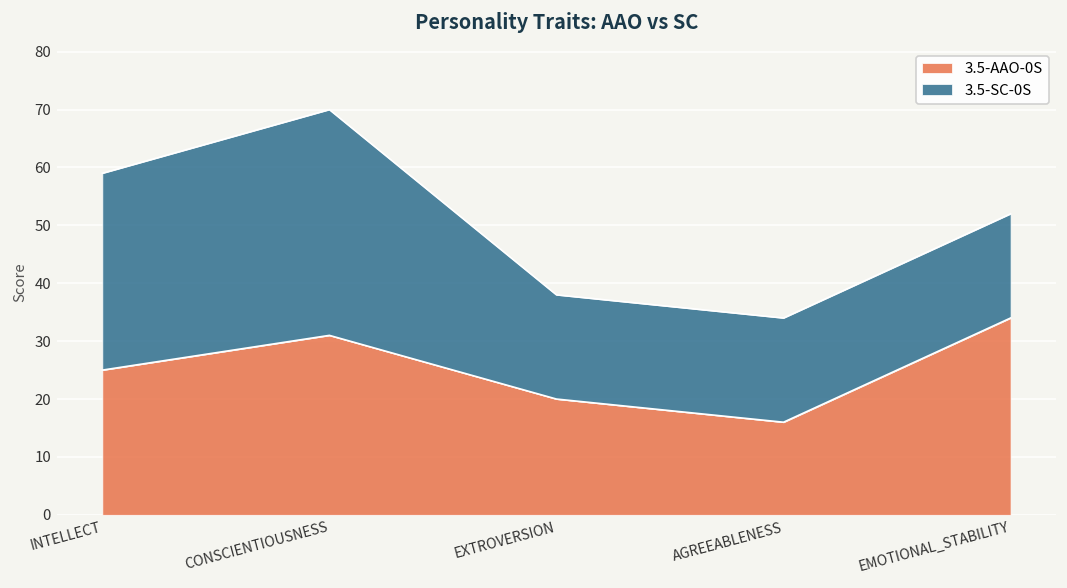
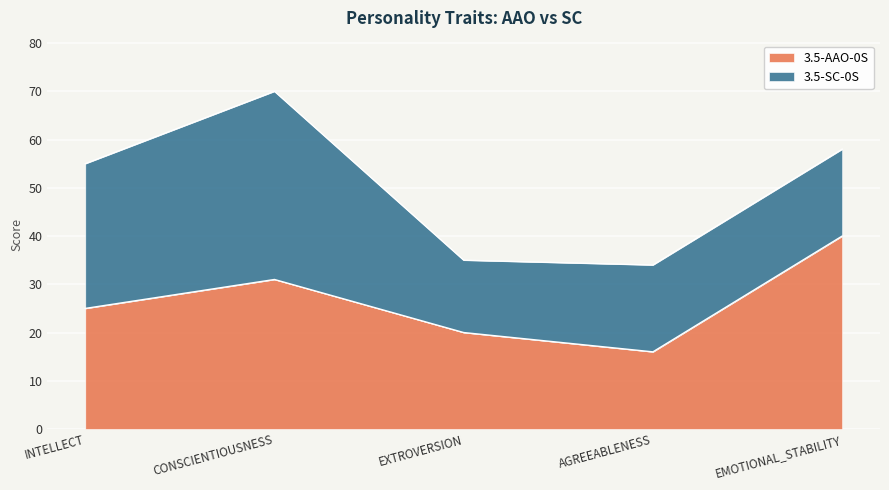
3.5-SC-0S, INTELLECT: 34 -> 30
3.5-SC-0S, EXTROVERSION: 18 -> 15
3.5-AAO-0S, EMOTIONAL_STABILITY: 34 -> 40
